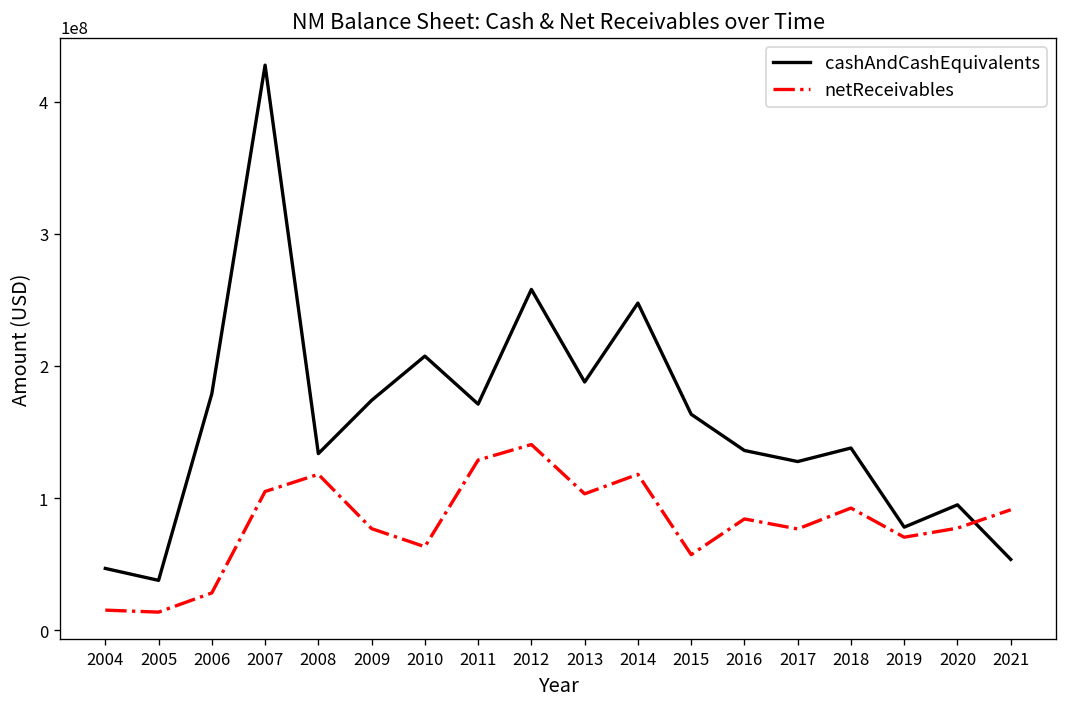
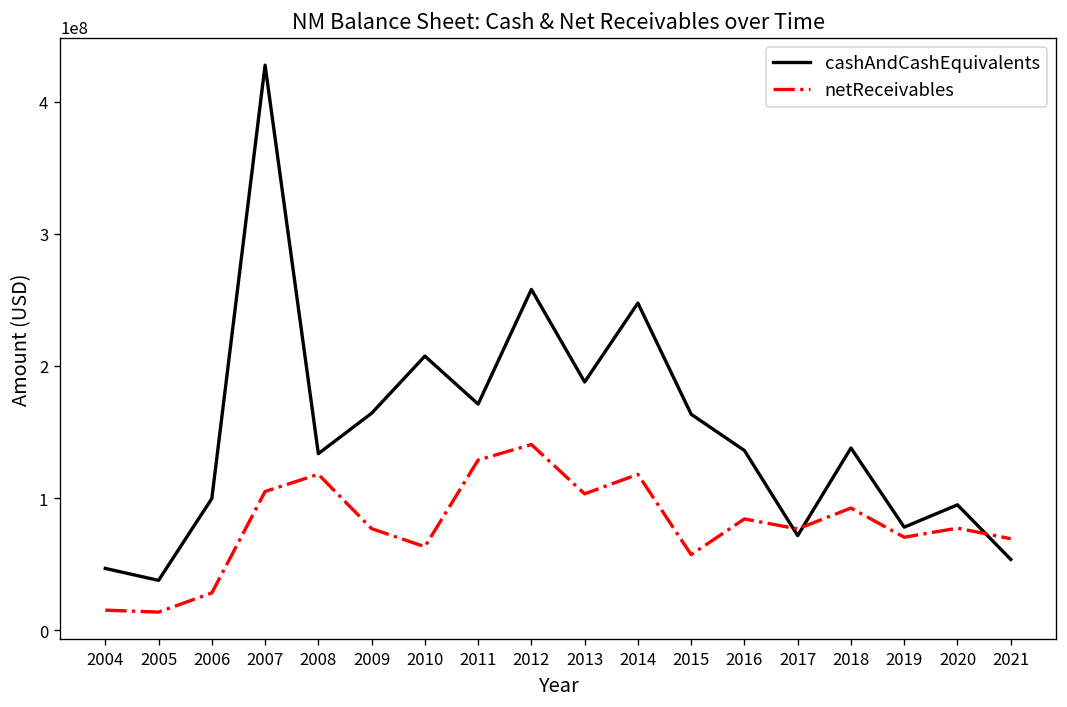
cashAndCashEquivalents, 2006: 179000000 -> 100000000
cashAndCashEquivalents, 2009: 174000000 -> 164000000
cashAndCashEquivalents, 2017: 128000000 -> 72000000
netReceivables, 2021: 91000000 -> 69000000
